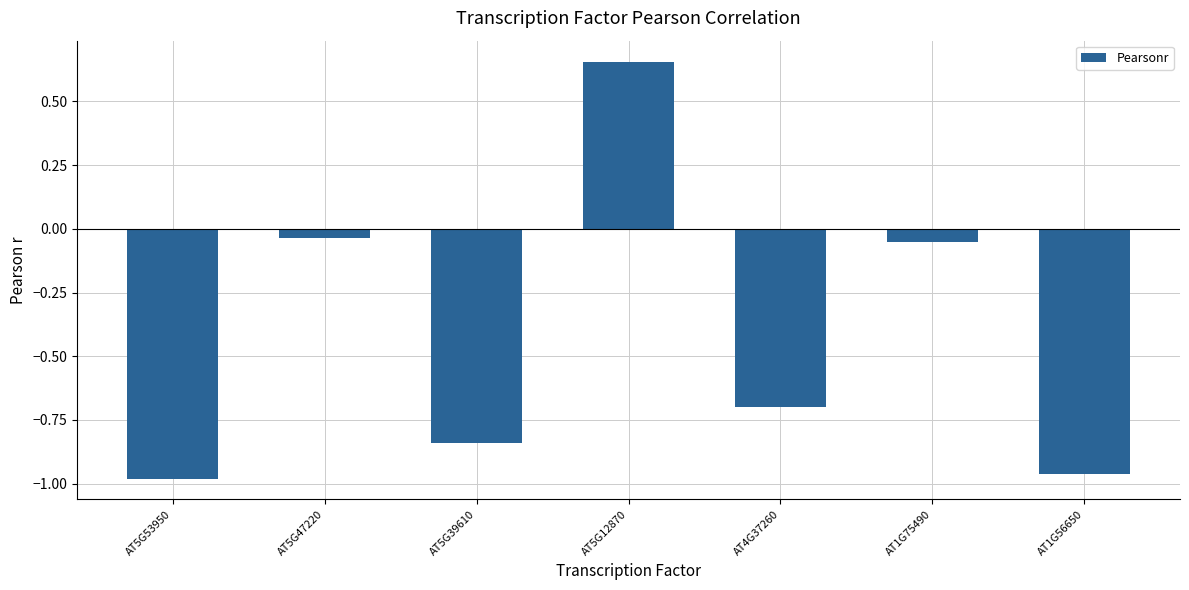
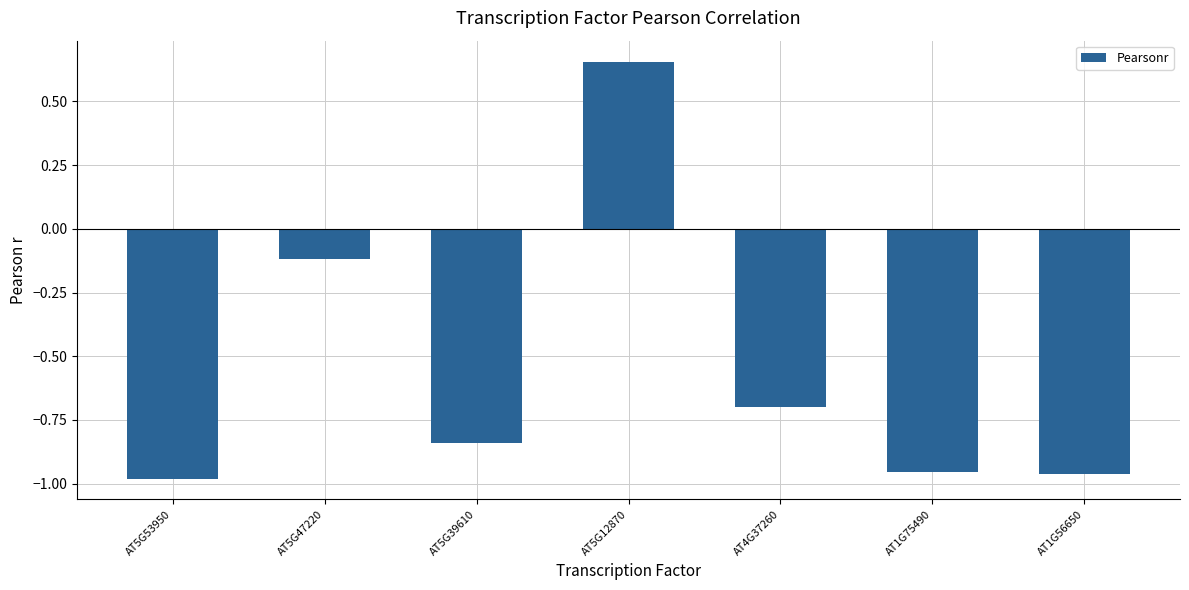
AT5G47220: -0.04 -> -0.12
AT1G75490: -0.05 -> -0.95
